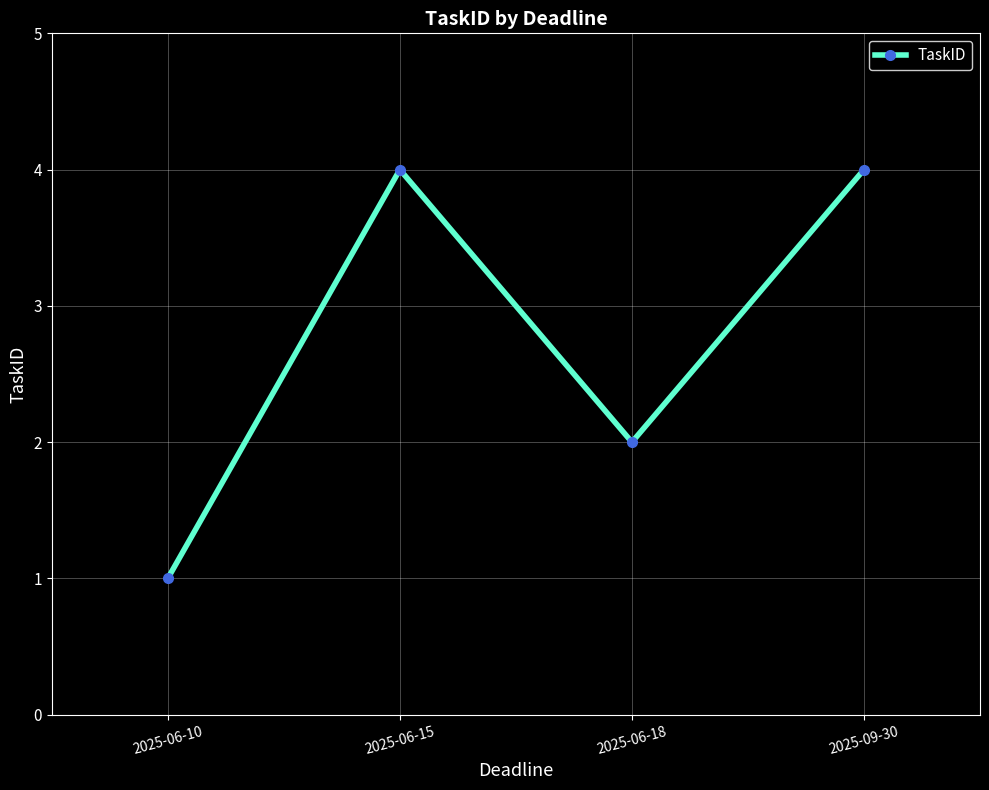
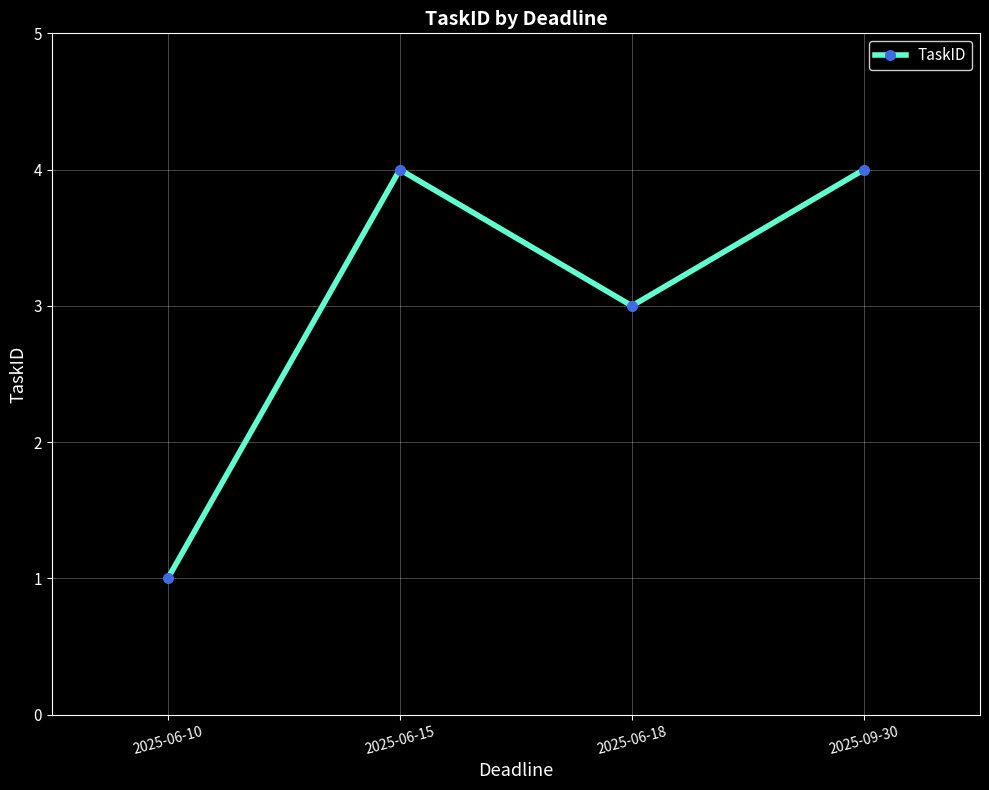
2025-06-18: 2 -> 3
